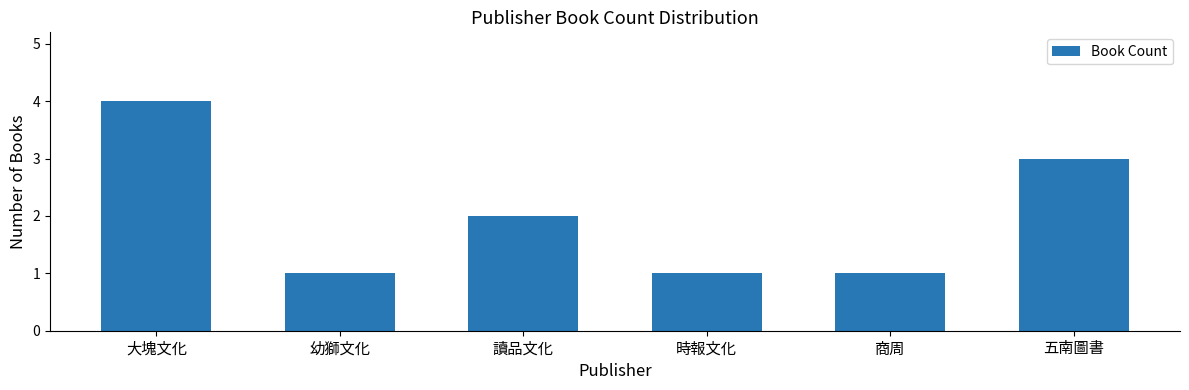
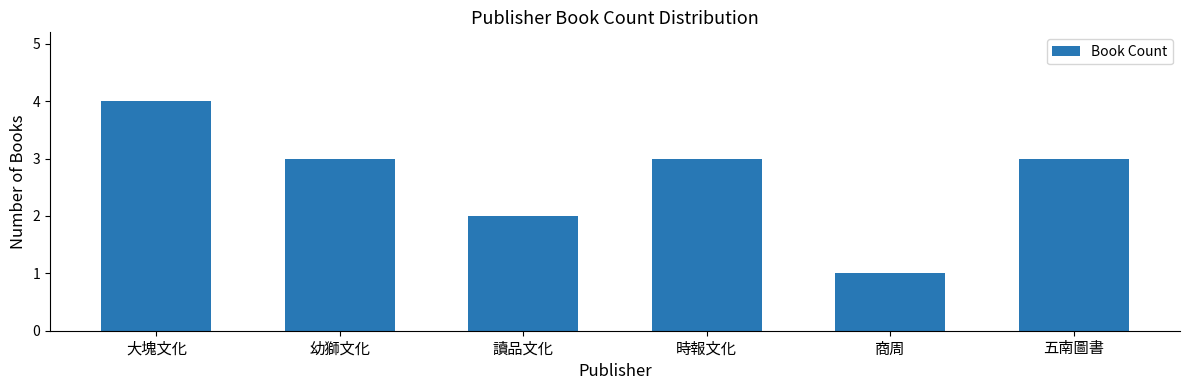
幼獅文化: 1 -> 3
時報文化: 1 -> 3
